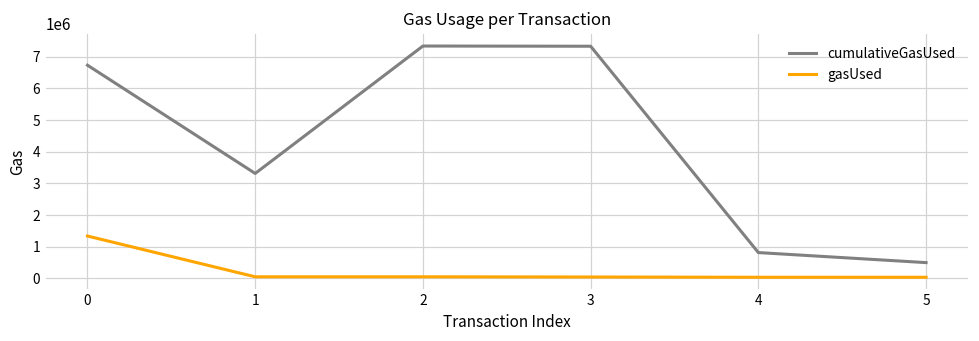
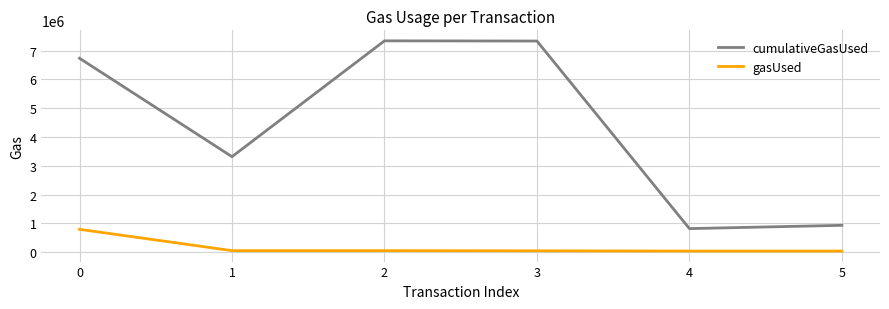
gasUsed, 0: 1300000 -> 800000
cumulativeGasUsed, 5: 500000 -> 900000
